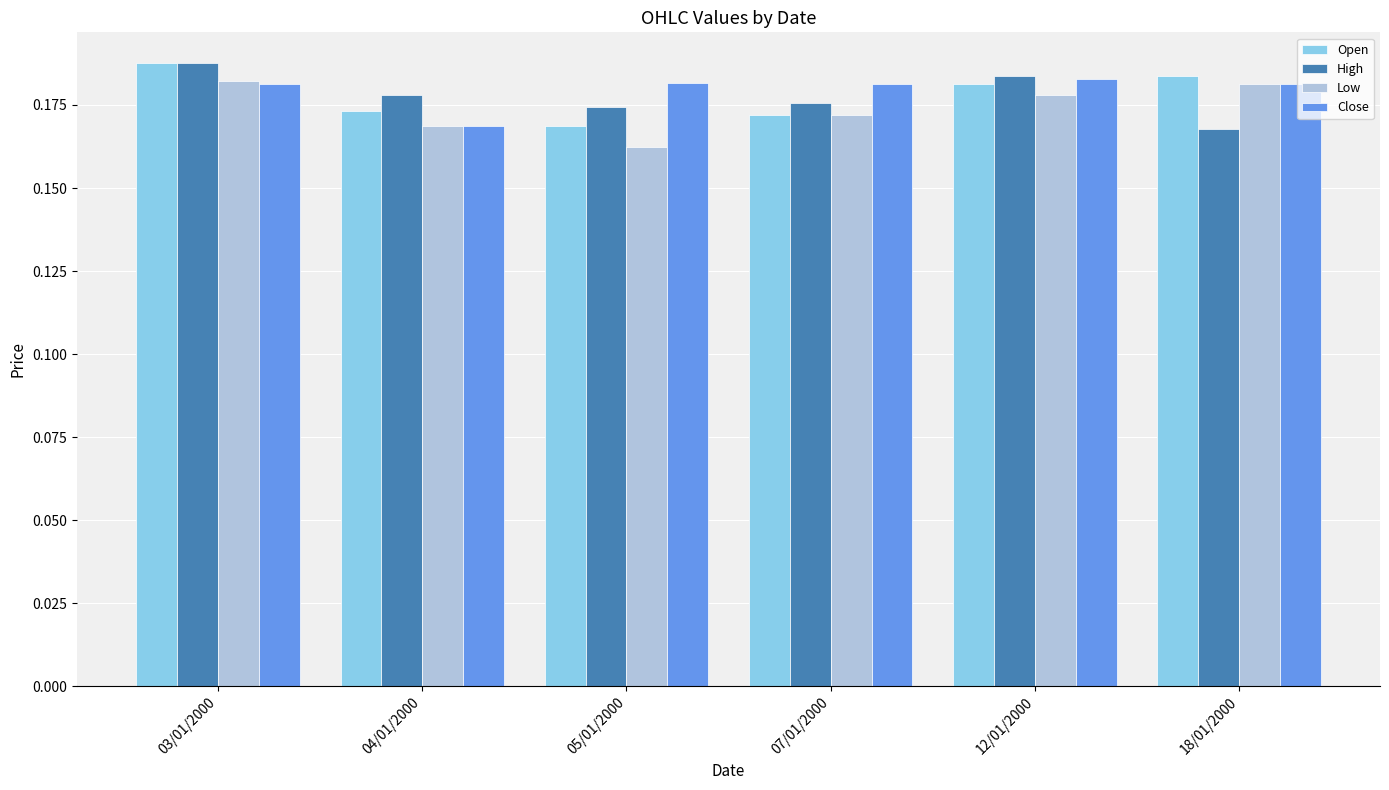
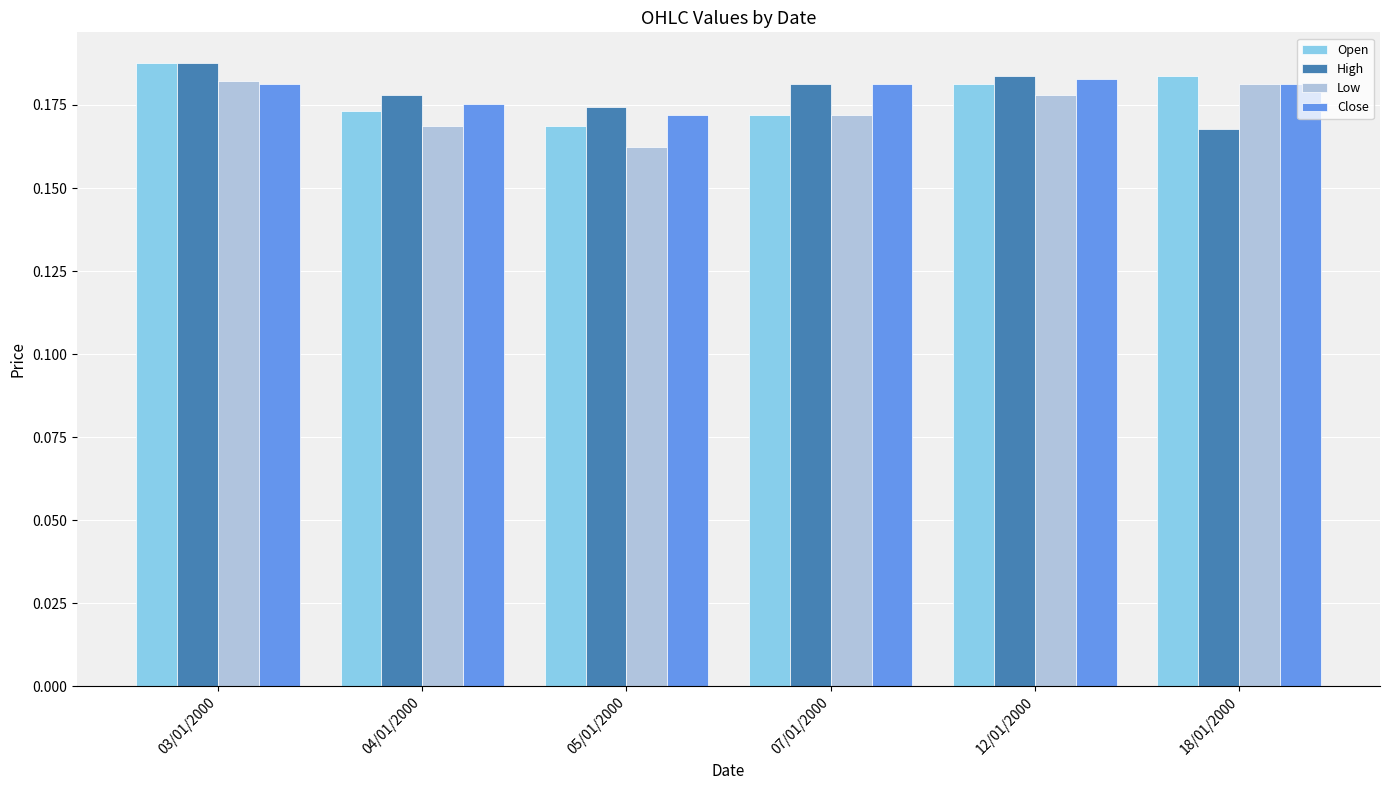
Close, 04/01/2000: 0.169 -> 0.175
Close, 05/01/2000: 0.182 -> 0.172
High, 07/01/2000: 0.175 -> 0.181
